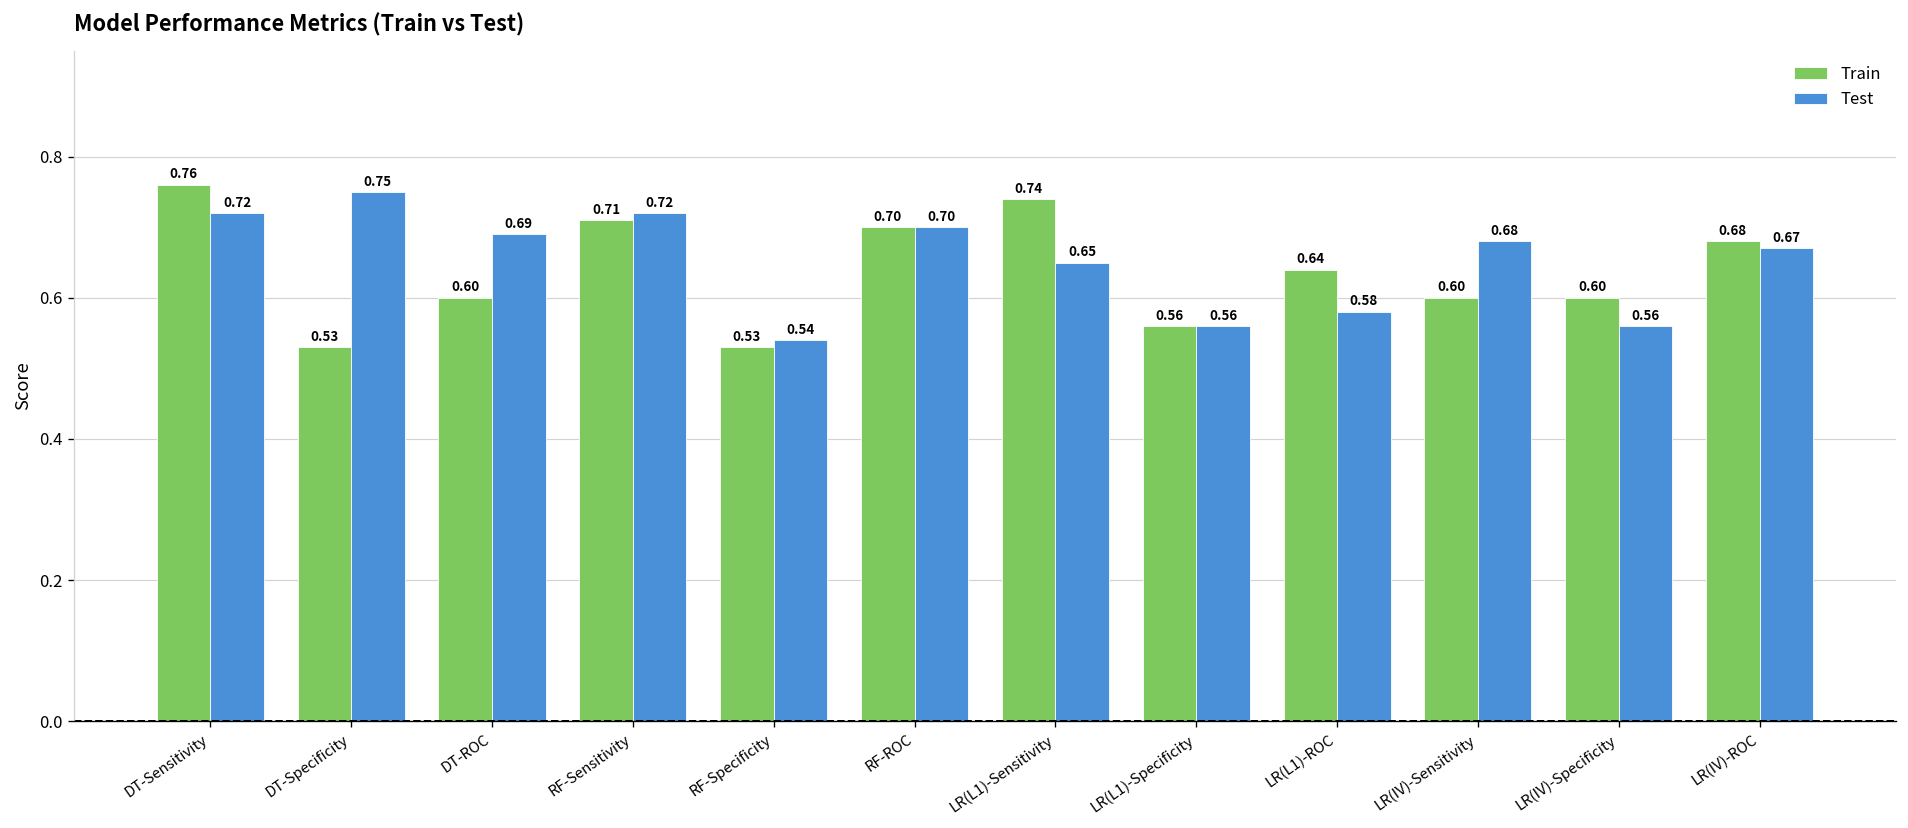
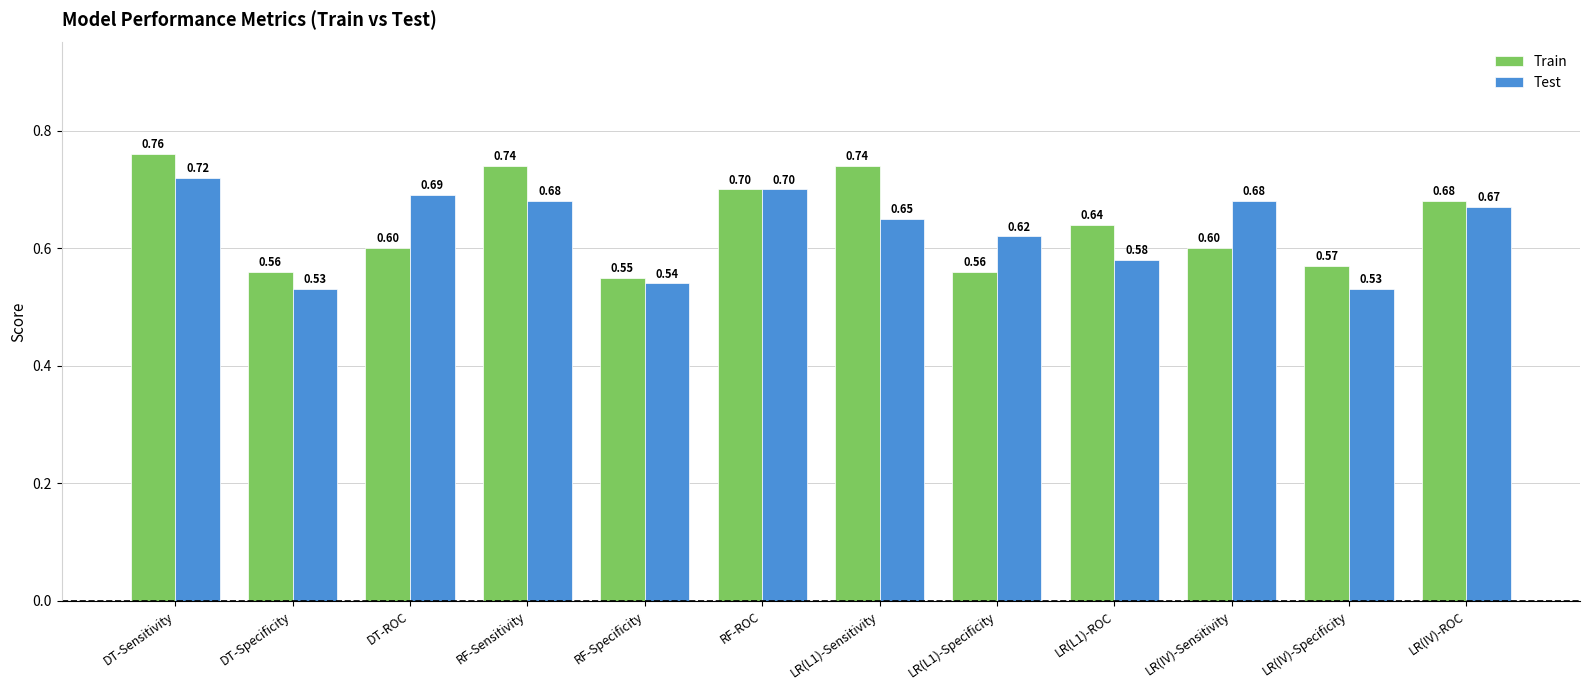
Train, DT-Specificity: 0.53 -> 0.56
Test, DT-Specificity: 0.75 -> 0.53
Train, RF-Sensitivity: 0.71 -> 0.74
Test, RF-Sensitivity: 0.72 -> 0.68
Train, RF-Specificity: 0.53 -> 0.55
Test, LR(L1)-Specificity: 0.56 -> 0.62
Train, LR(IV)-Specificity: 0.60 -> 0.57
Test, LR(IV)-Specificity: 0.56 -> 0.53
